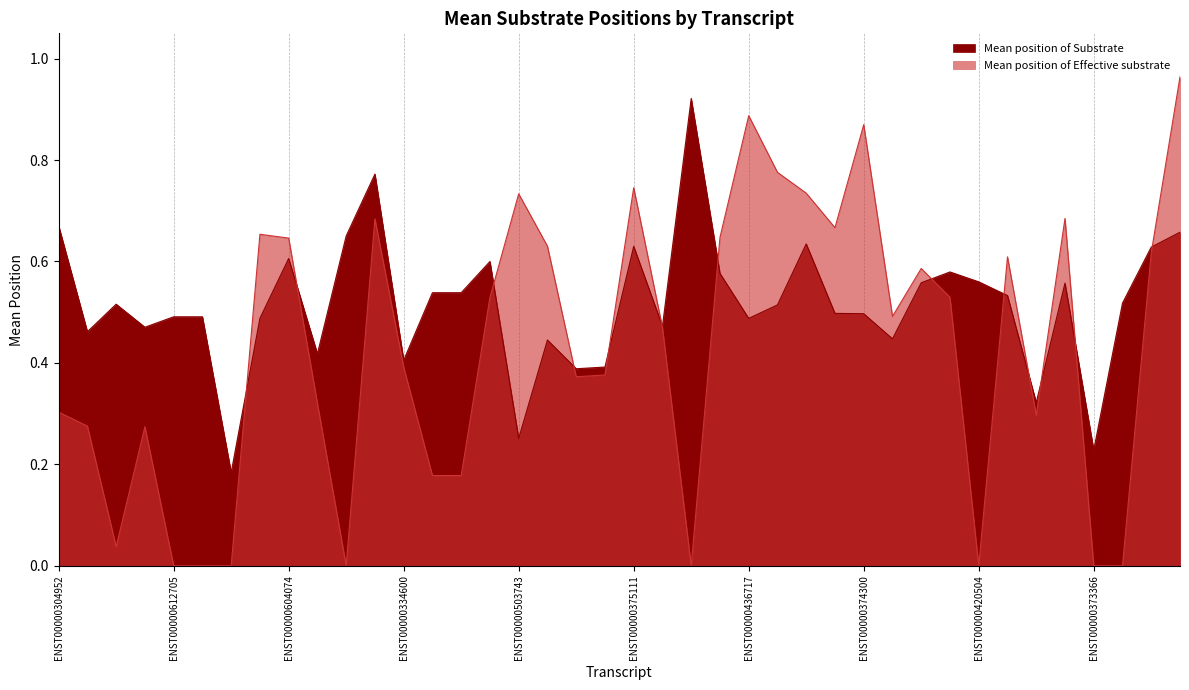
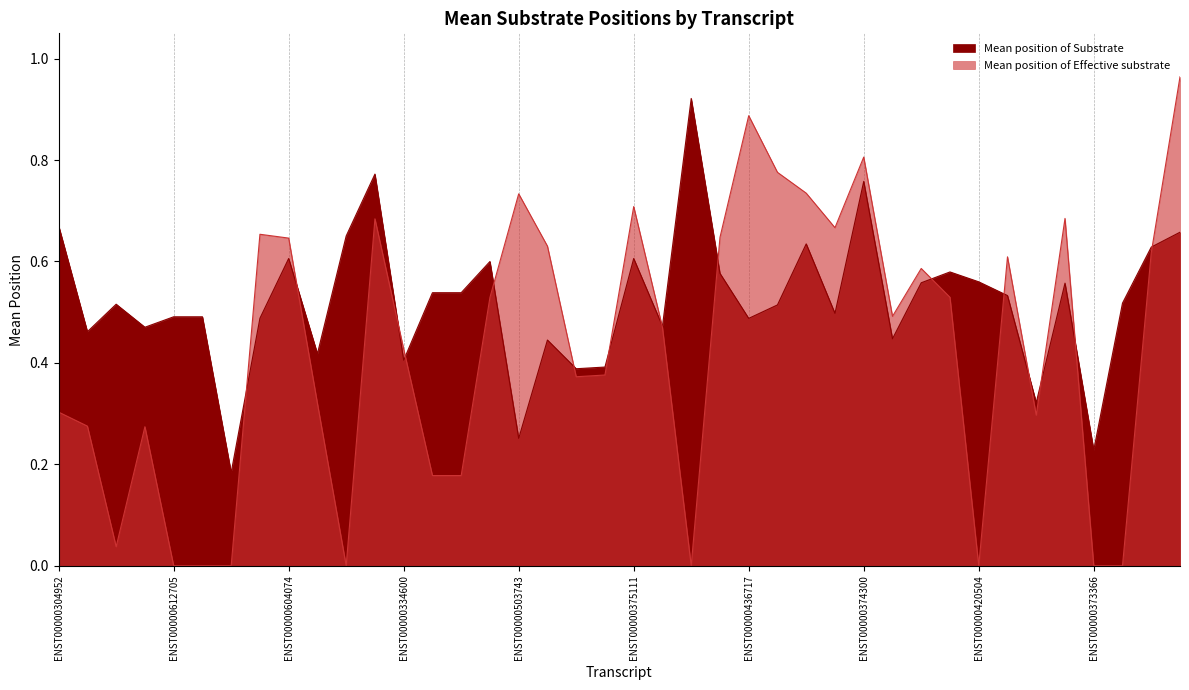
Mean position of Effective substrate, ENST00000334600: 0.39 -> 0.43
Mean position of Substrate, ENST00000375111: 0.63 -> 0.61
Mean position of Effective substrate, ENST00000375111: 0.75 -> 0.71
Mean position of Substrate, ENST00000374300: 0.50 -> 0.76
Mean position of Effective substrate, ENST00000374300: 0.87 -> 0.81
